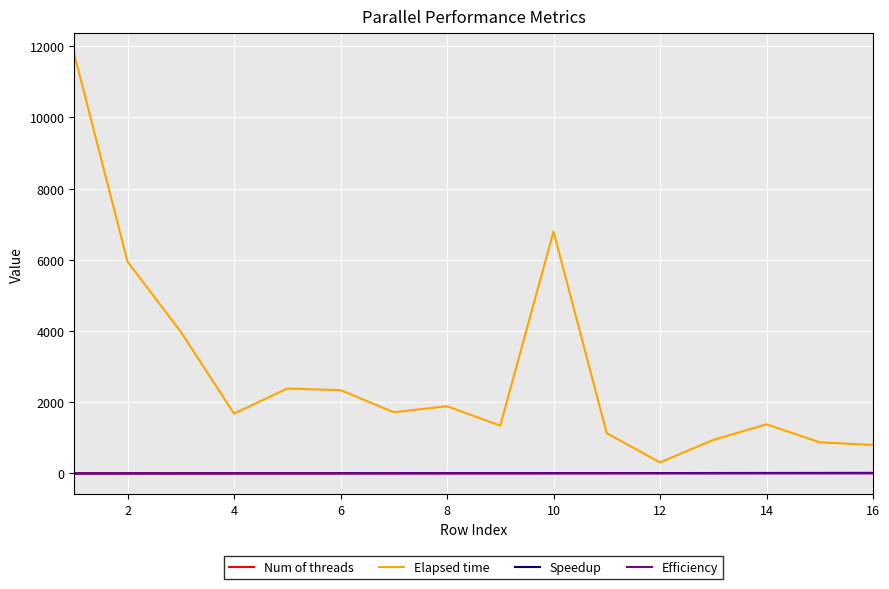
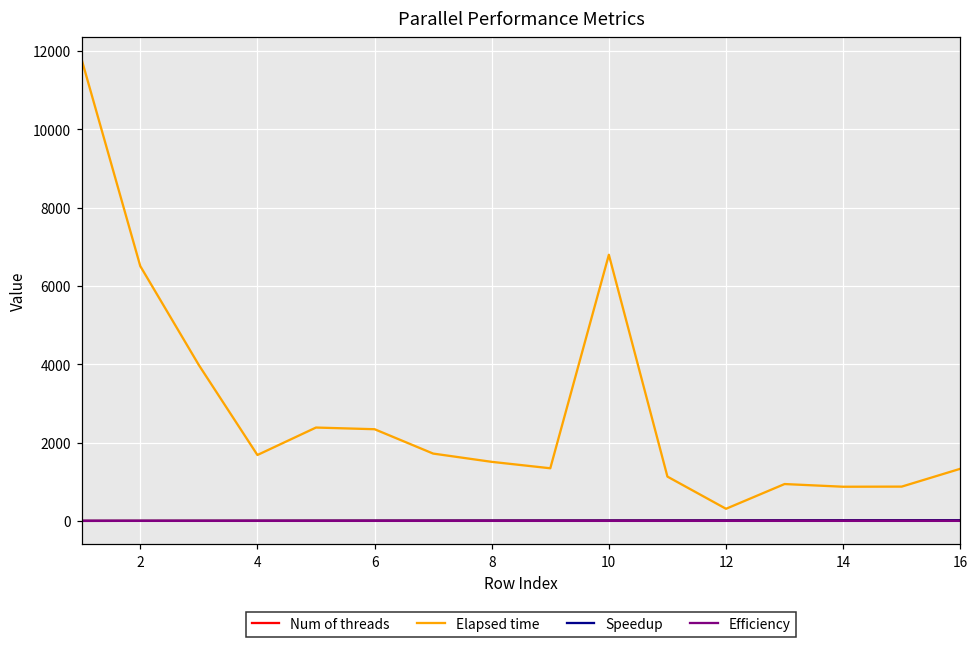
Elapsed time, 2: 6000 -> 6500
Elapsed time, 8: 1900 -> 1500
Elapsed time, 14: 1400 -> 900
Elapsed time, 16: 800 -> 1300
